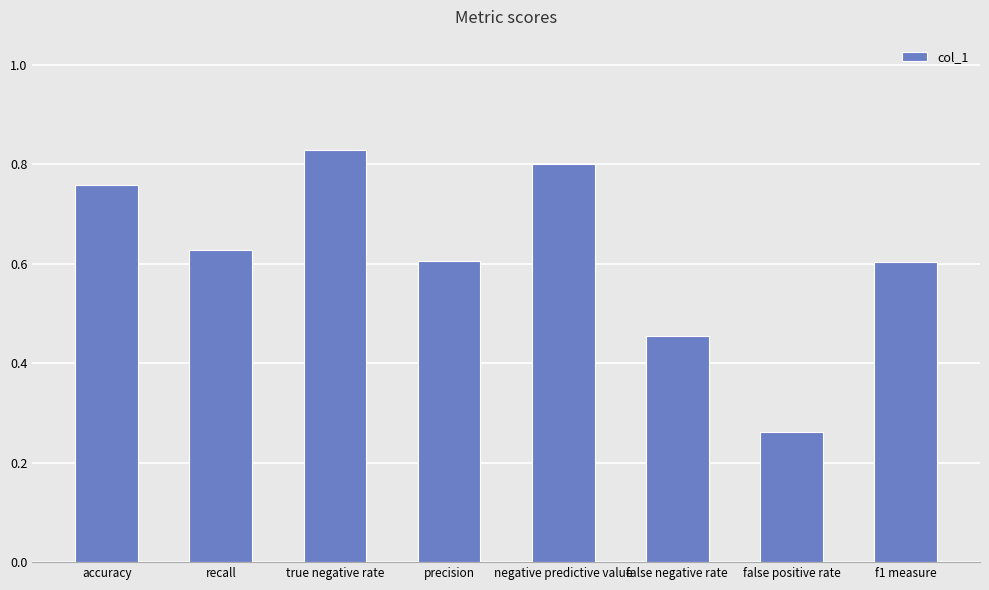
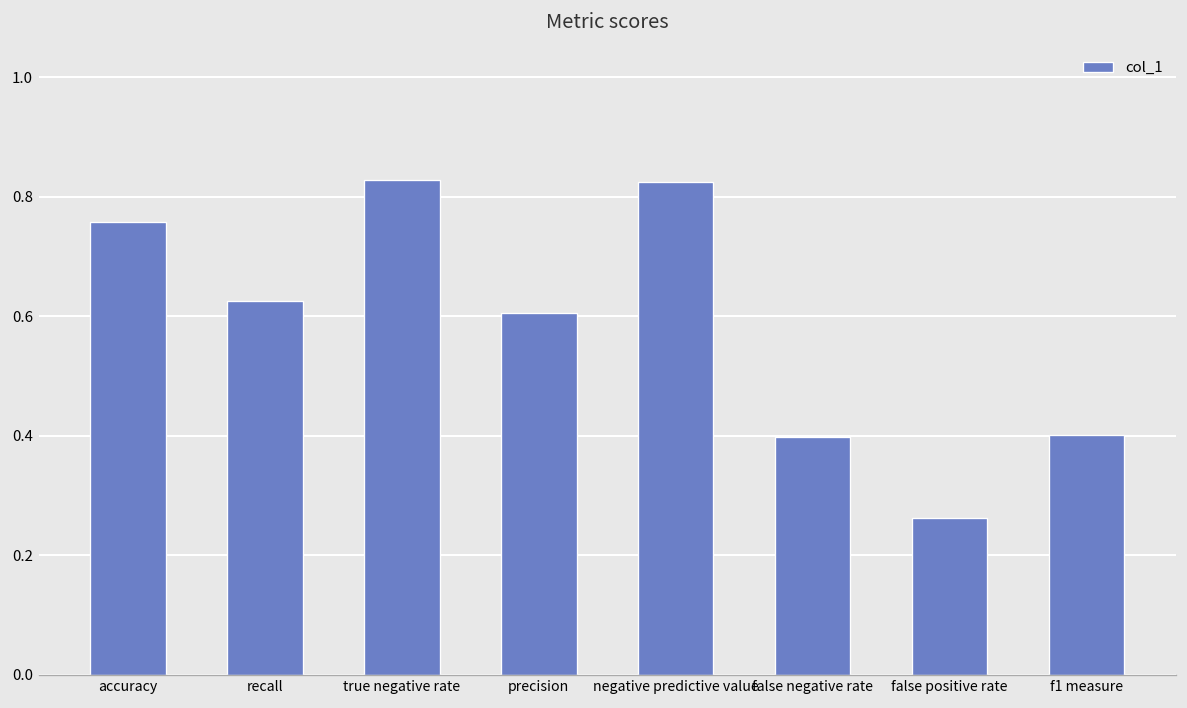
negative predictive value: 0.80 -> 0.83
false negative rate: 0.45 -> 0.40
f1 measure: 0.60 -> 0.40
